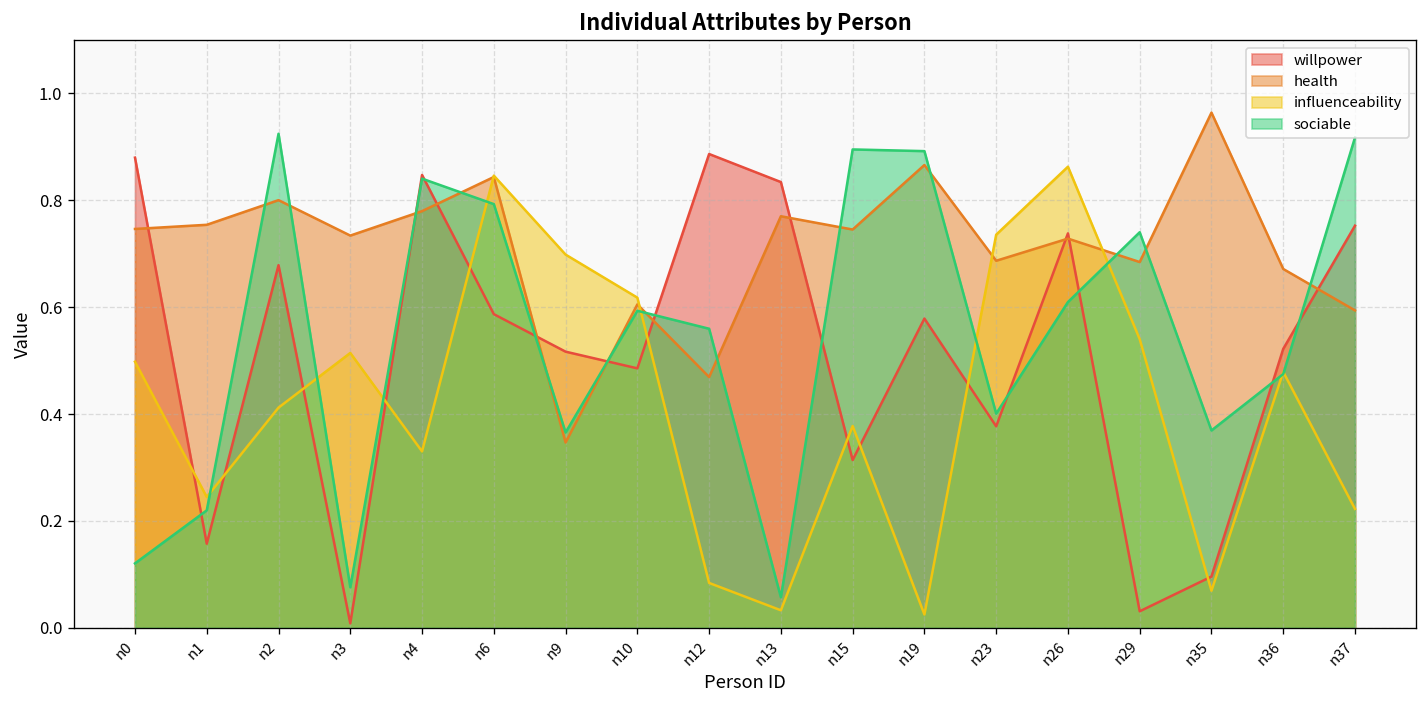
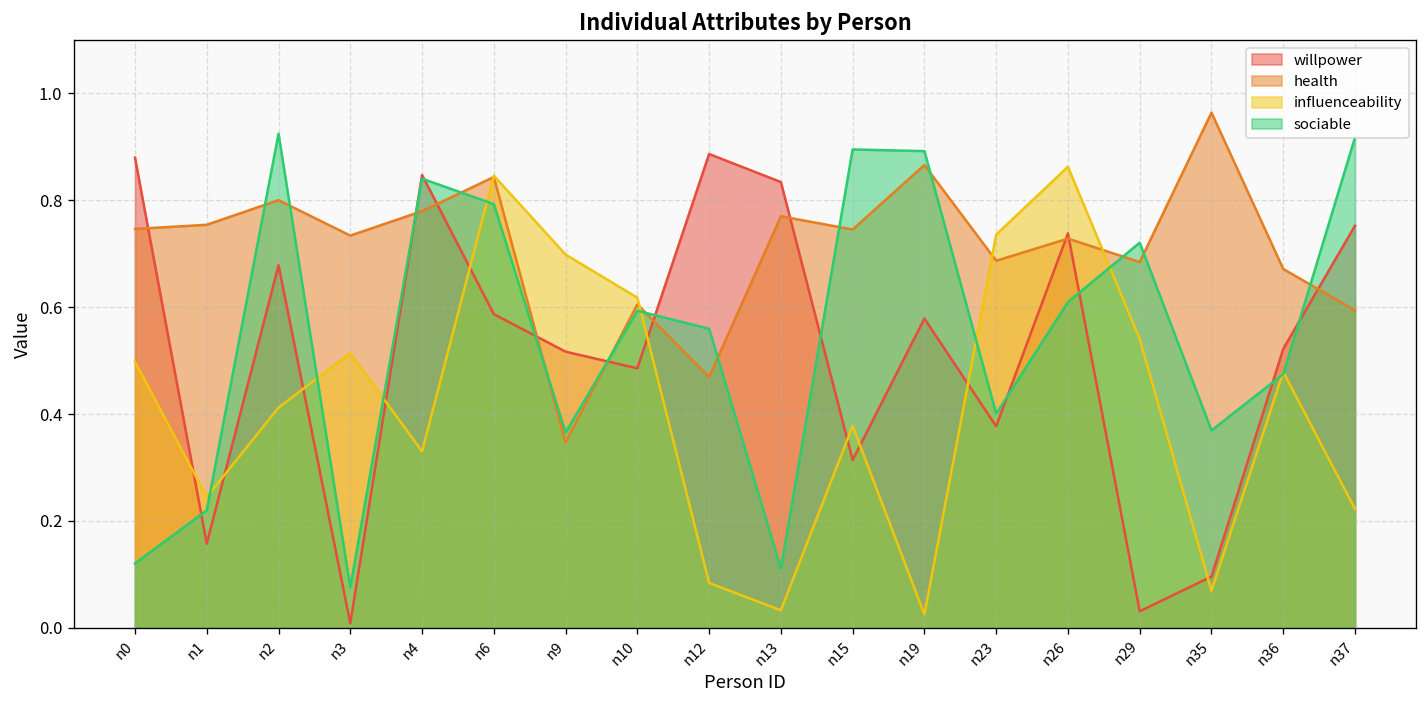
sociable, n13: 0.06 -> 0.11
sociable, n29: 0.74 -> 0.72
